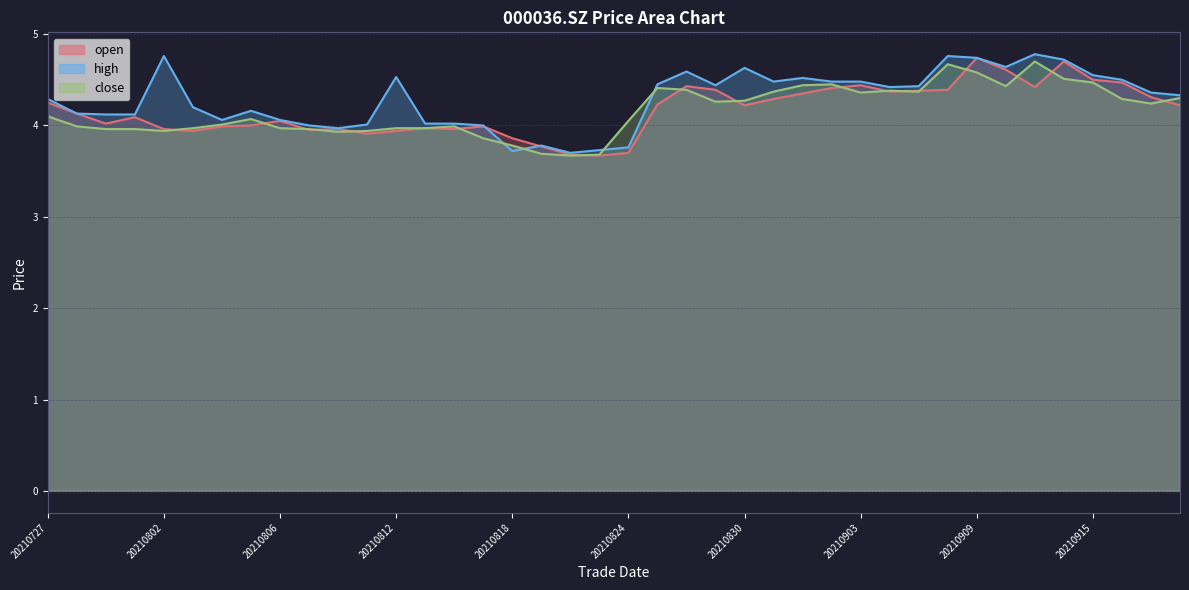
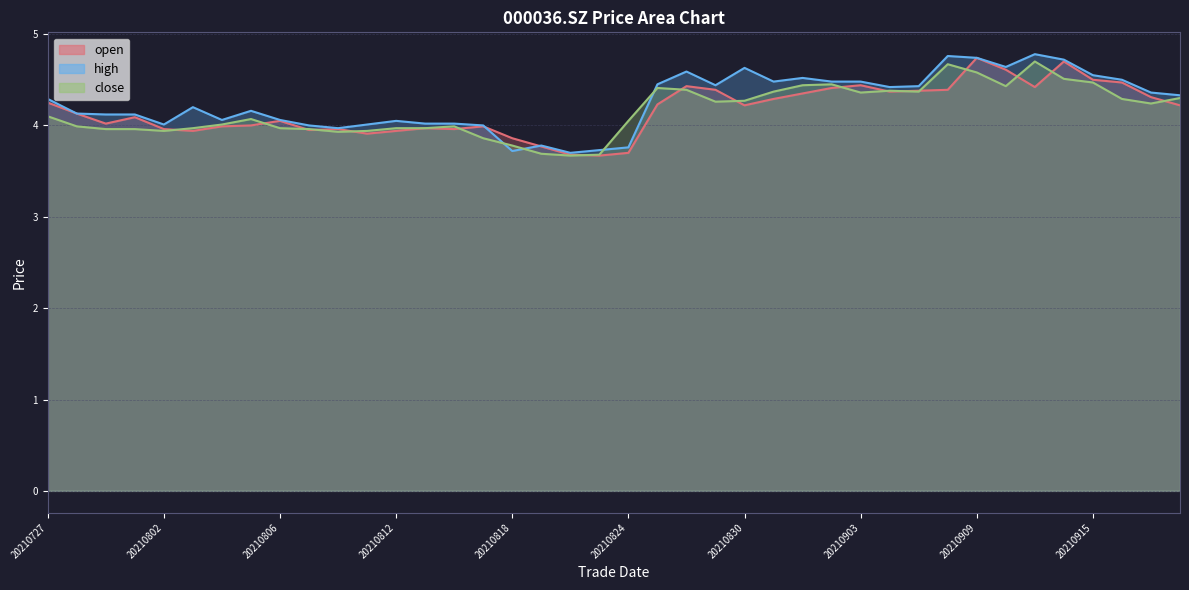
high, 20210802: 4.8 -> 4.0
high, 20210812: 4.5 -> 4.1
